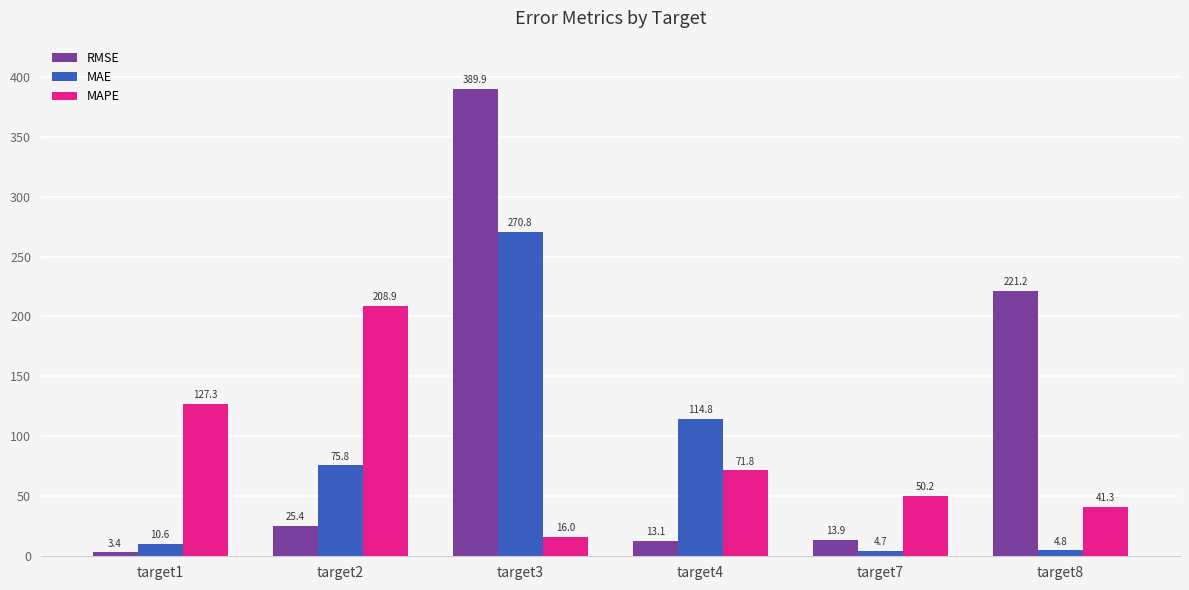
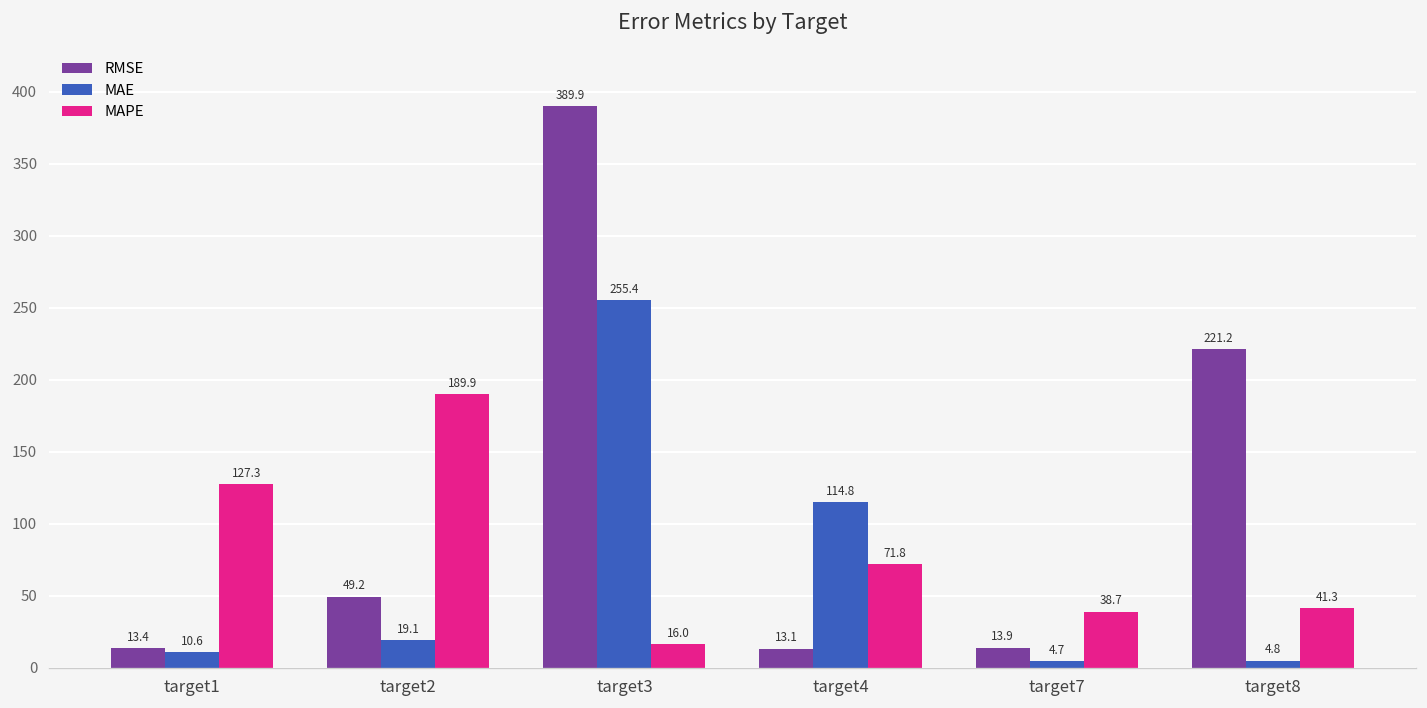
RMSE, target1: 3.4 -> 13.4
RMSE, target2: 25.4 -> 49.2
MAE, target2: 75.8 -> 19.1
MAPE, target2: 208.9 -> 189.9
MAE, target3: 270.8 -> 255.4
MAPE, target7: 50.2 -> 38.7
